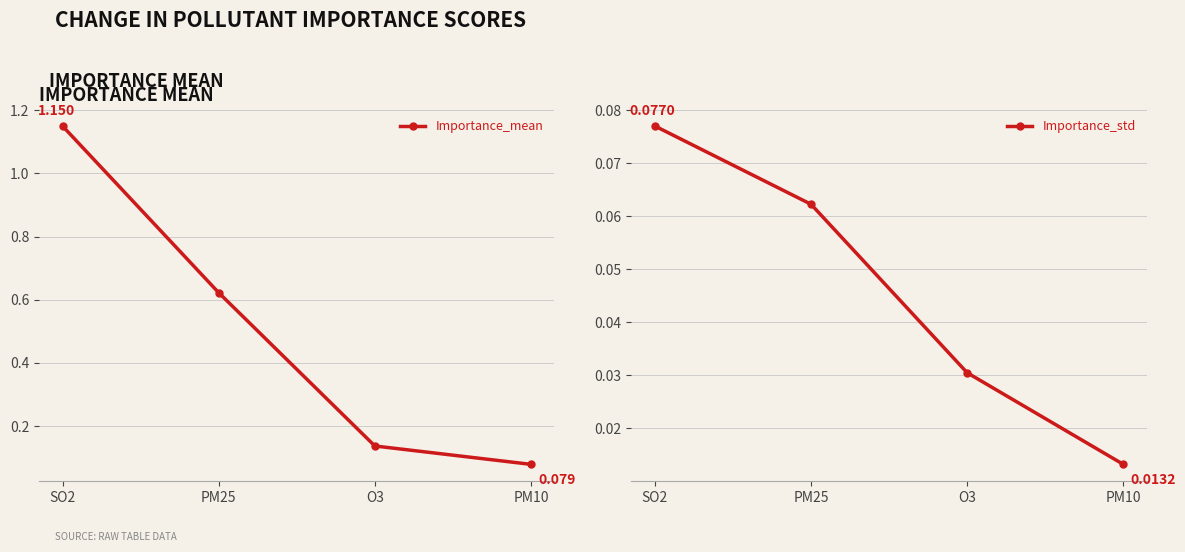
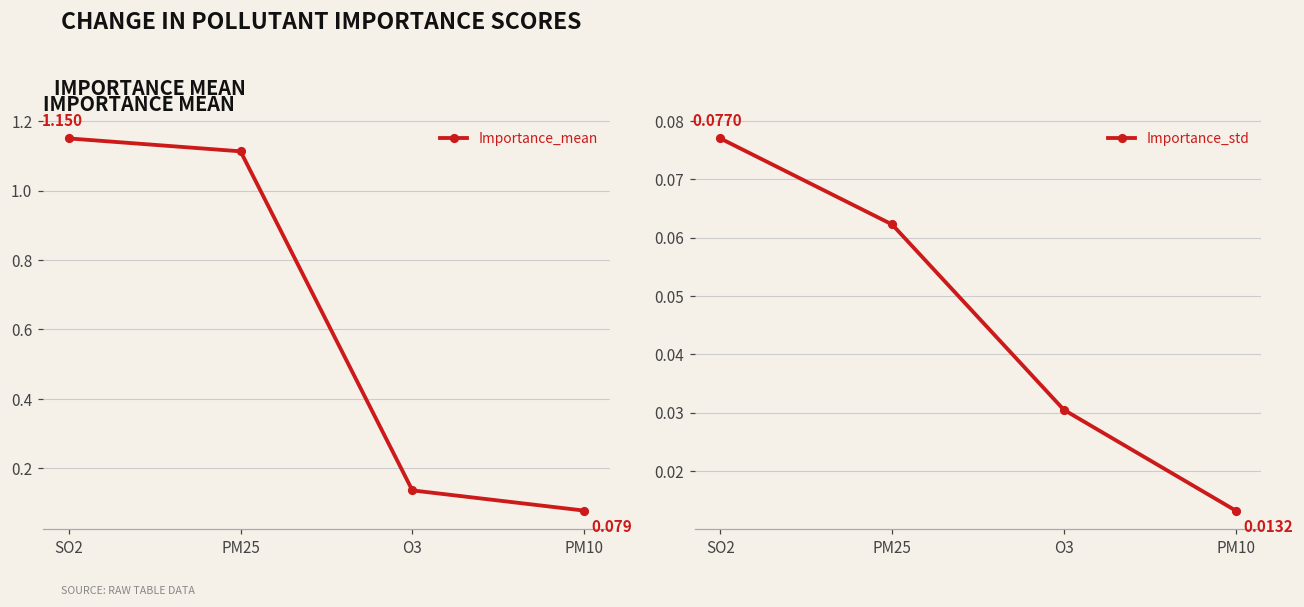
IMPORTANCE MEAN, PM25: 0.62 -> 1.11
